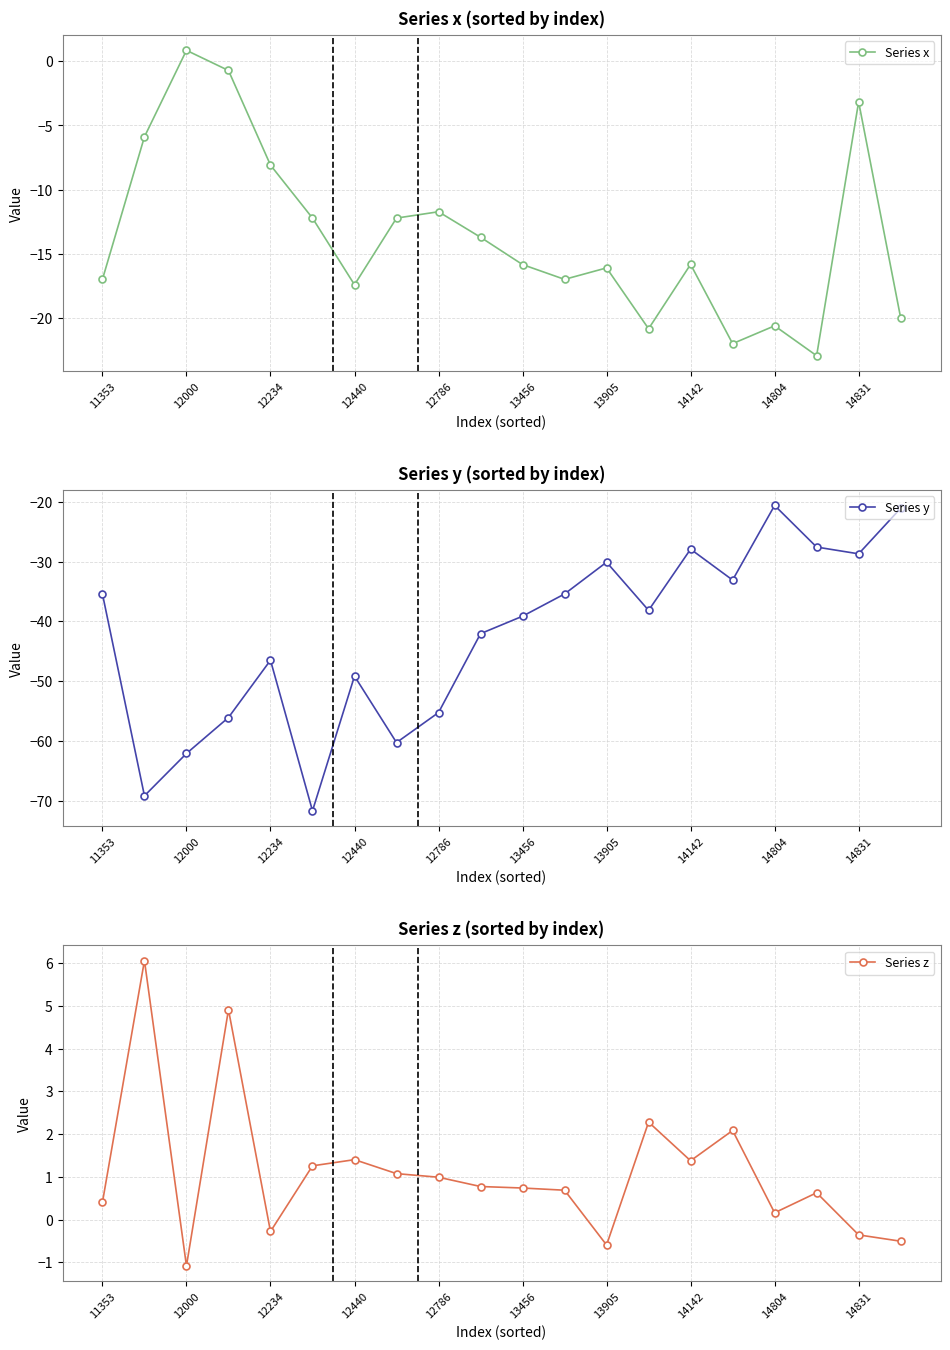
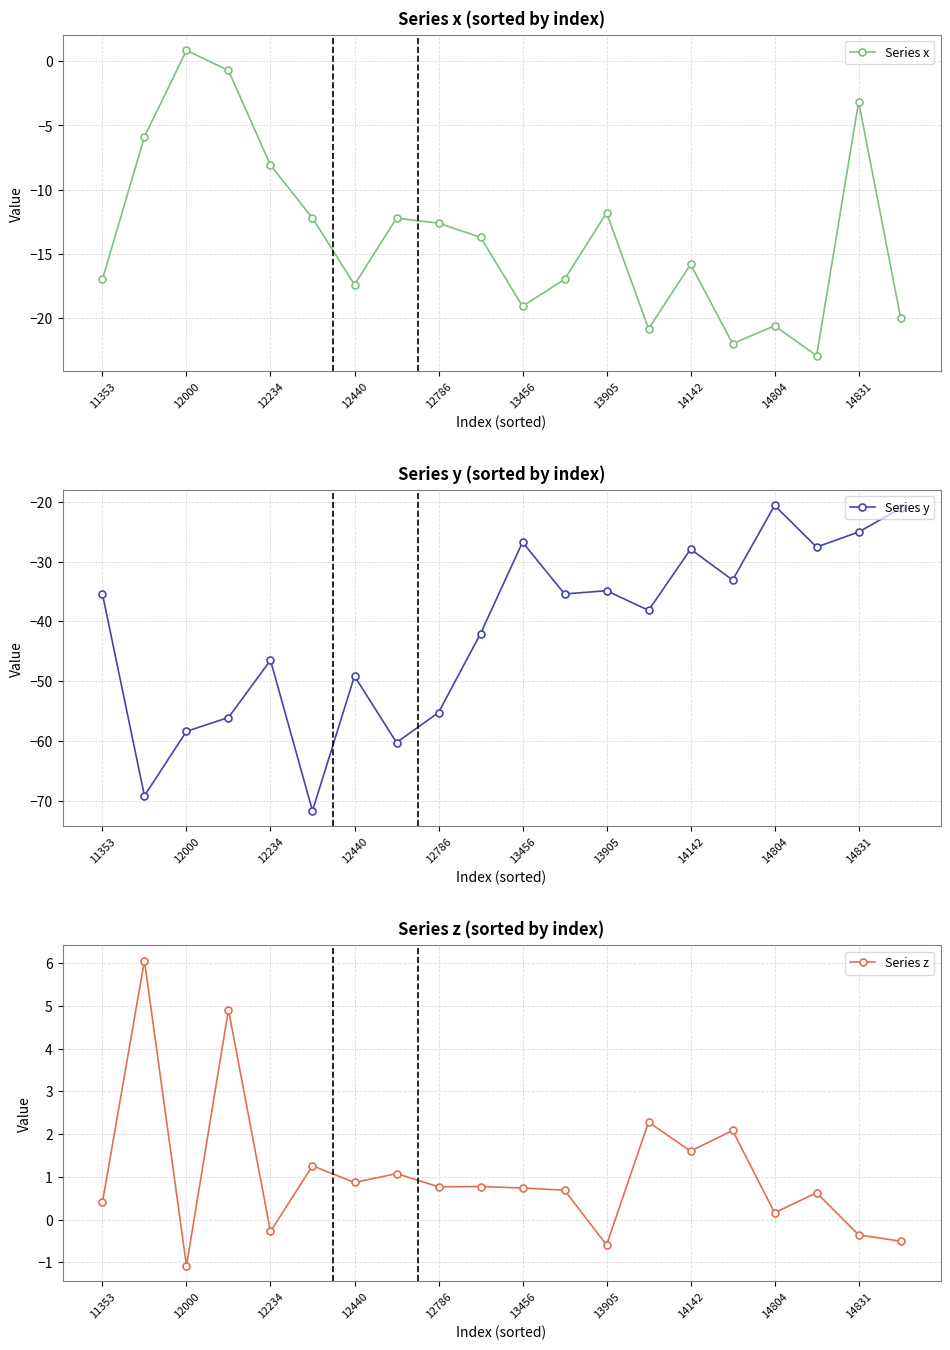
Series x (sorted by index), 12786: -11.7 -> -12.6
Series x (sorted by index), 13456: -15.8 -> -19.1
Series x (sorted by index), 13905: -16.1 -> -11.8
Series y (sorted by index), 12000: -62 -> -58
Series y (sorted by index), 13456: -39 -> -27
Series y (sorted by index), 13905: -30 -> -35
Series y (sorted by index), 14831: -29 -> -25
Series z (sorted by index), 12440: 1.4 -> 0.9
Series z (sorted by index), 12786: 1.0 -> 0.8
Series z (sorted by index), 14142: 1.4 -> 1.6
